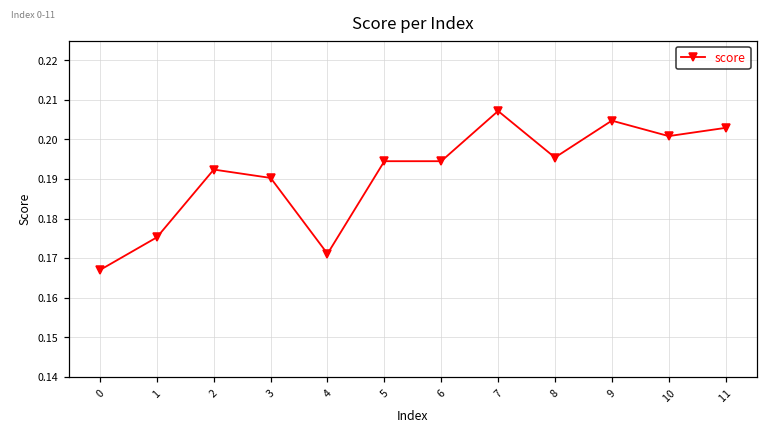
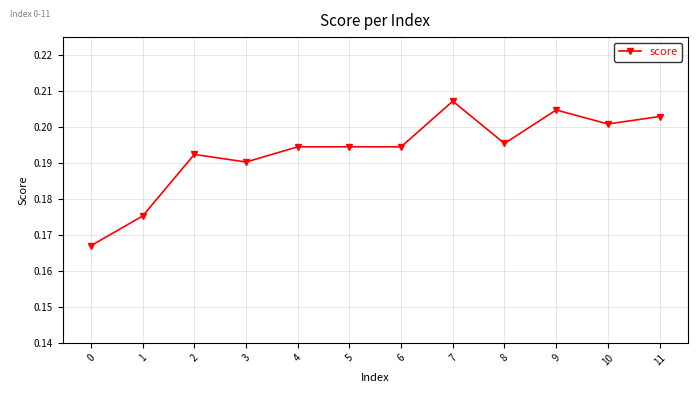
4: 0.171 -> 0.195
